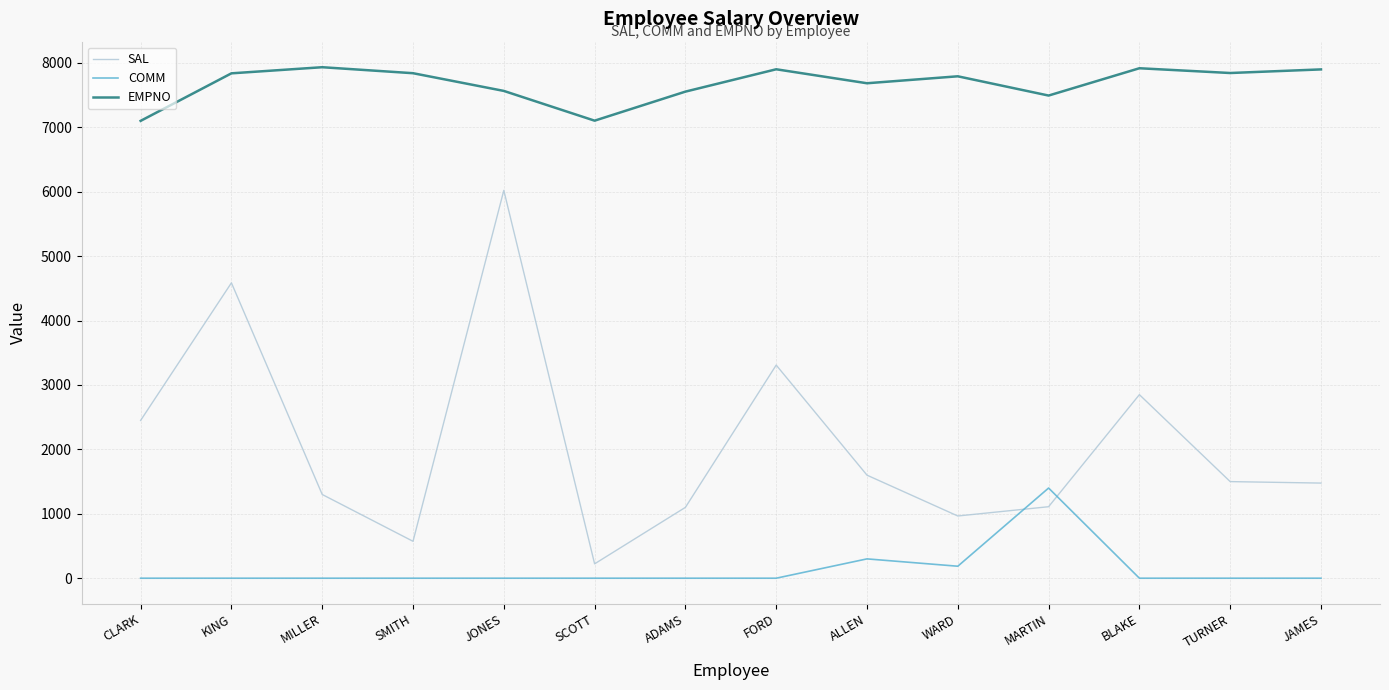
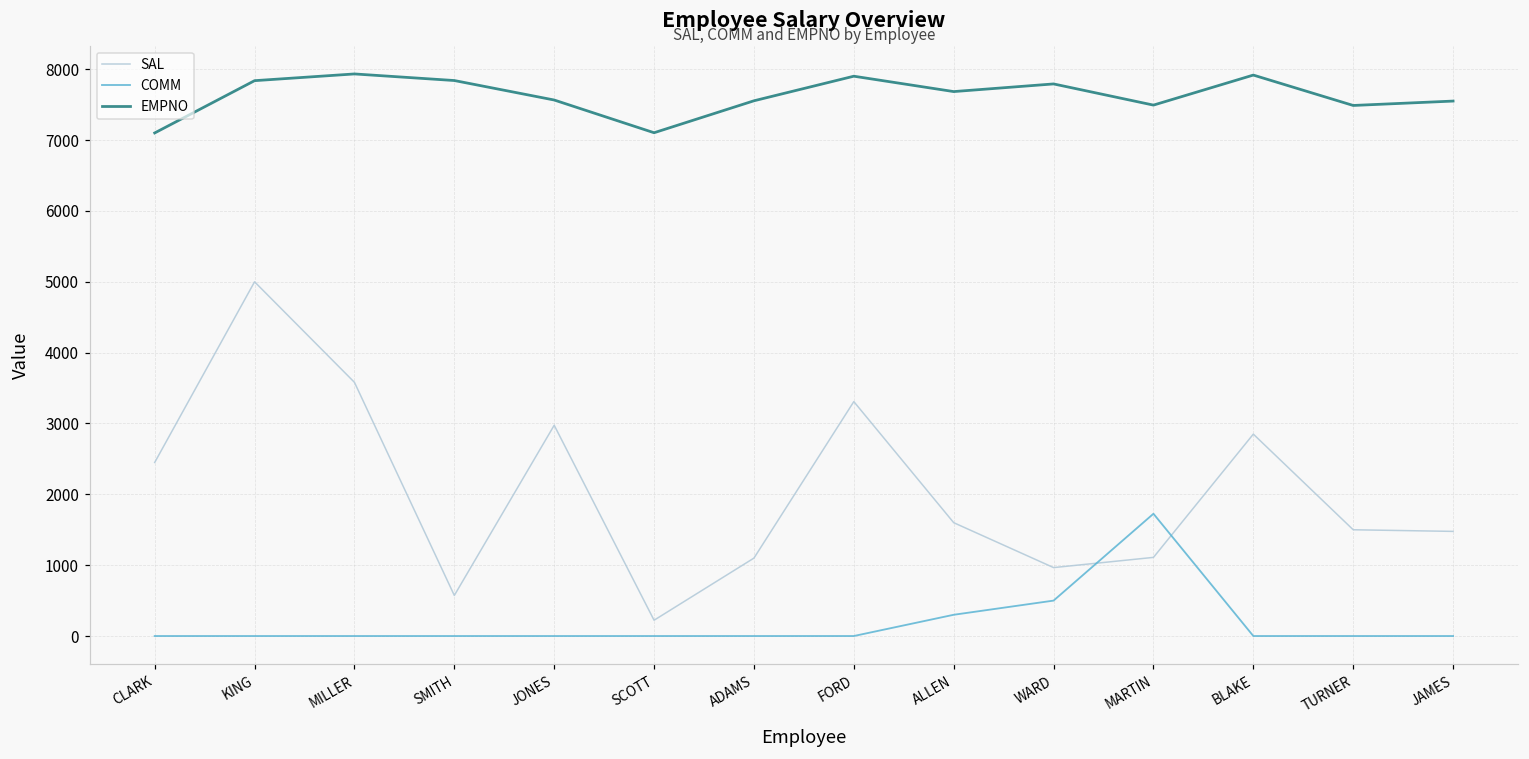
SAL, KING: 4600 -> 5000
SAL, MILLER: 1300 -> 3600
SAL, JONES: 6000 -> 3000
COMM, WARD: 200 -> 500
COMM, MARTIN: 1400 -> 1700
EMPNO, TURNER: 7800 -> 7500
EMPNO, JAMES: 7900 -> 7600
